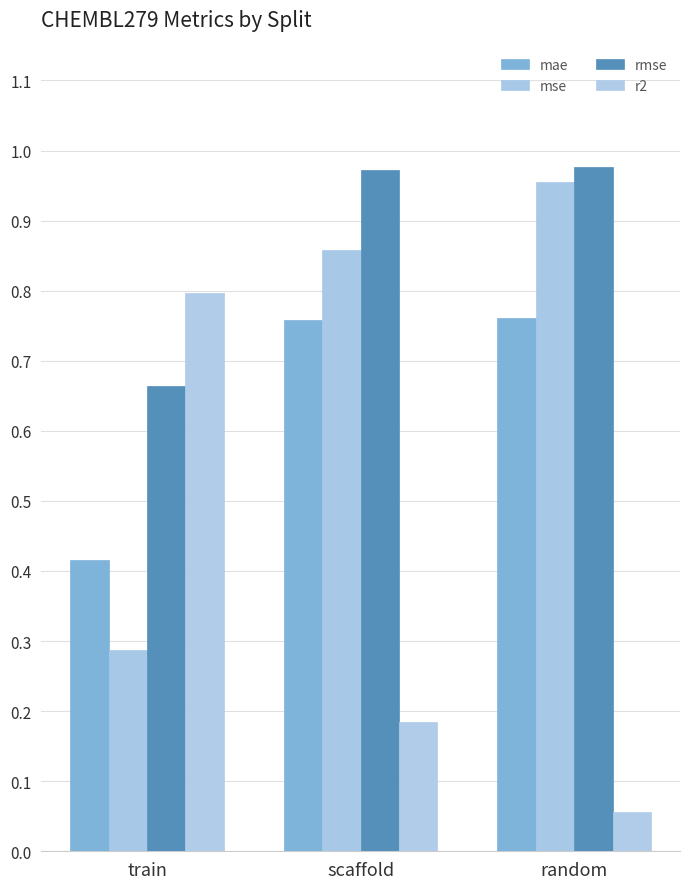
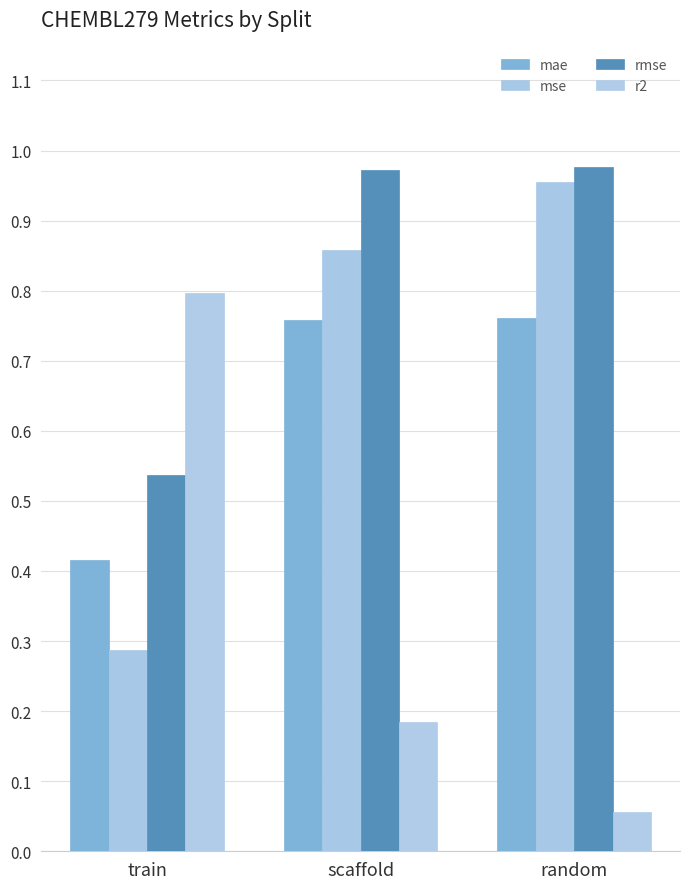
rmse, train: 0.66 -> 0.54
